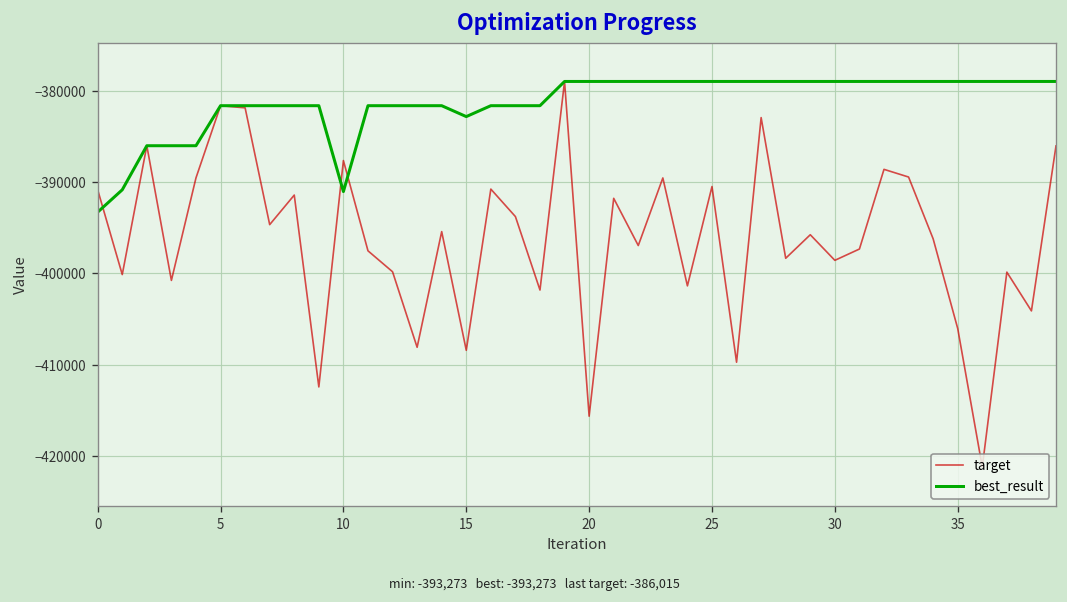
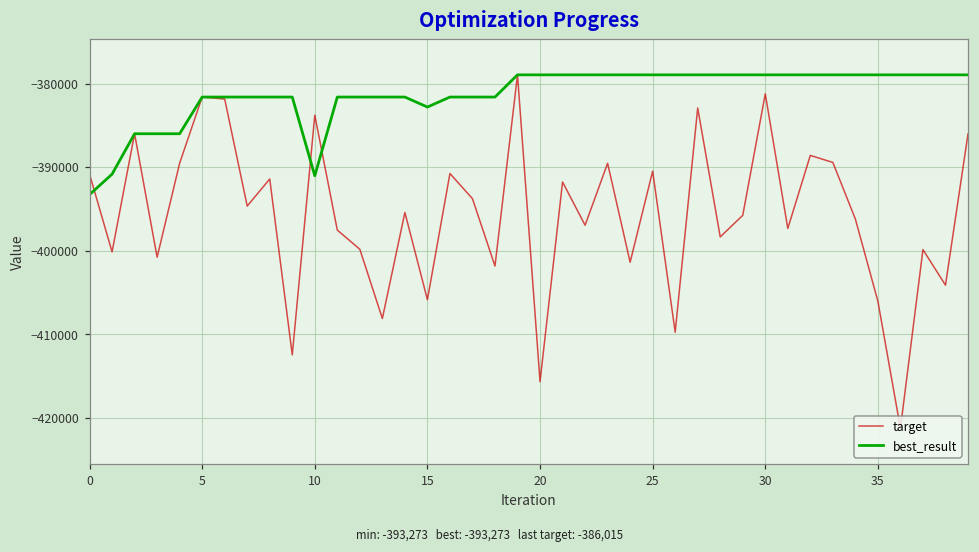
target, 10: -388000 -> -384000
target, 15: -408000 -> -406000
target, 30: -399000 -> -381000
